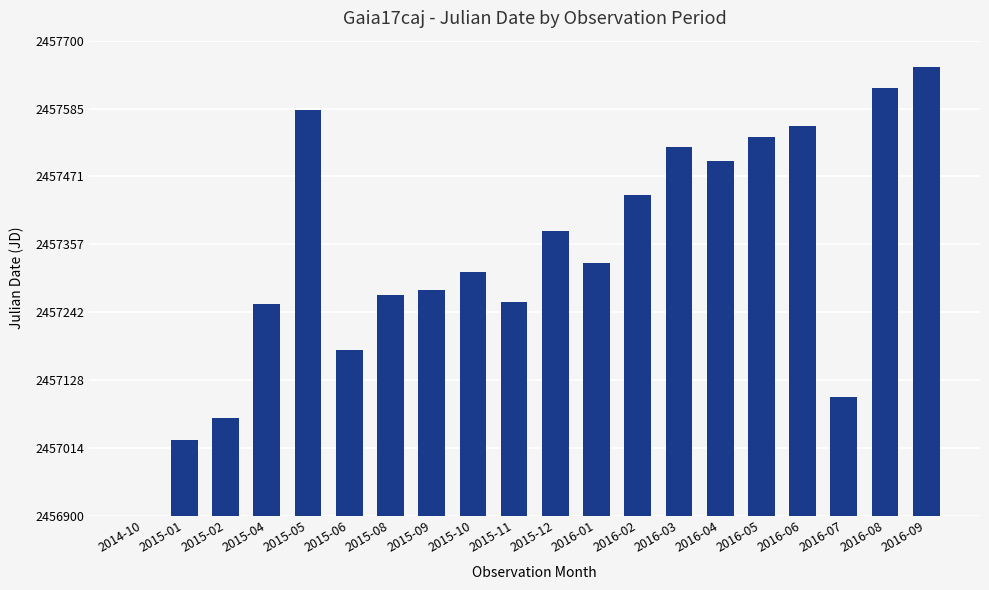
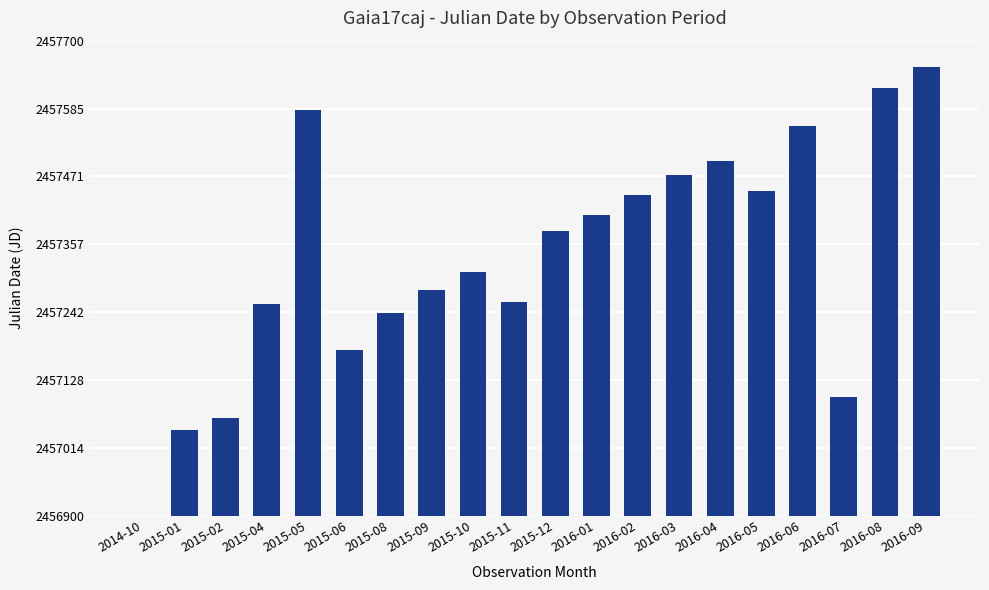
2015-01: 2457030 -> 2457040
2015-08: 2457270 -> 2457240
2016-01: 2457330 -> 2457410
2016-03: 2457520 -> 2457470
2016-05: 2457540 -> 2457450
